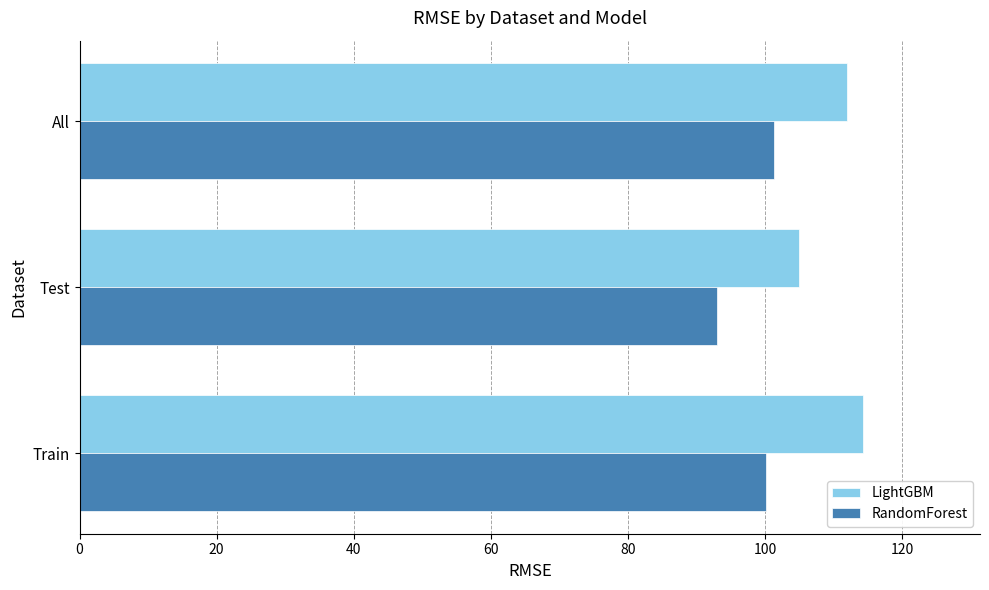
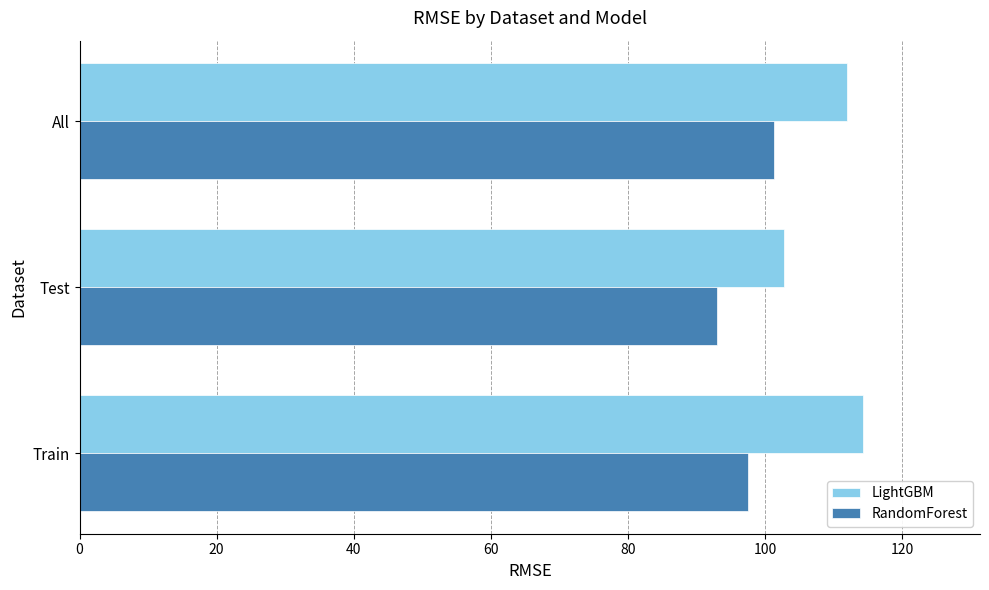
LightGBM, Test: 105 -> 103
RandomForest, Train: 100 -> 97
